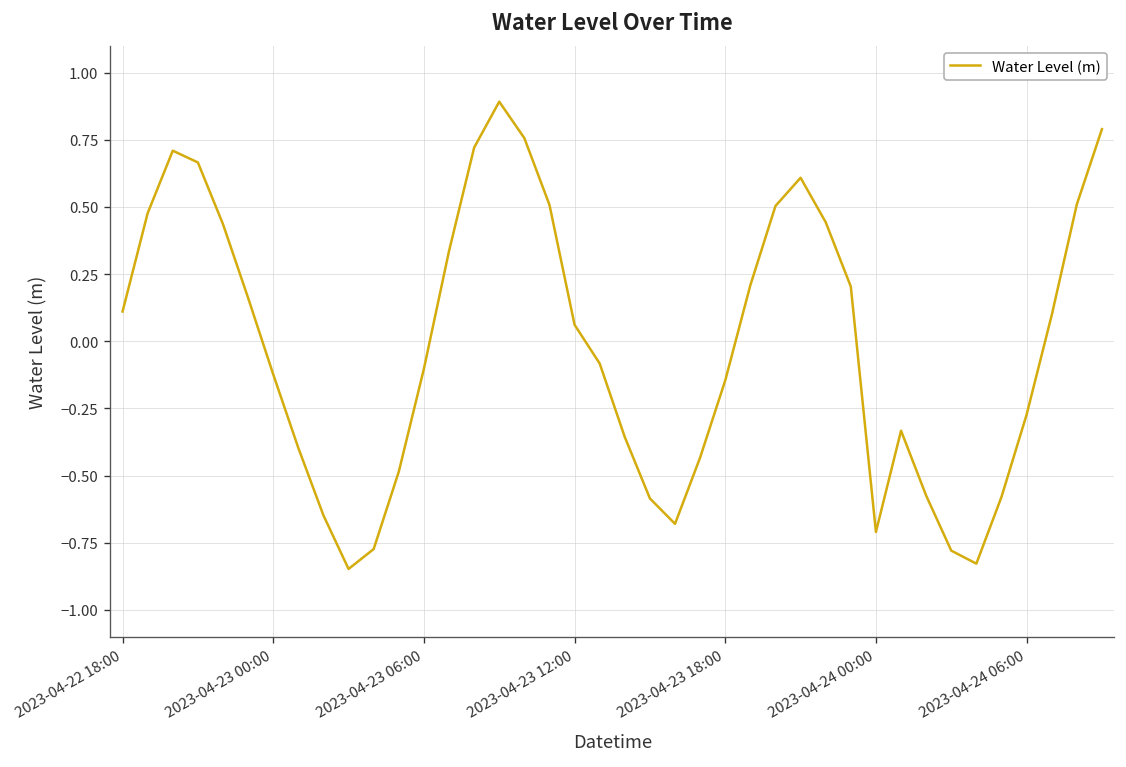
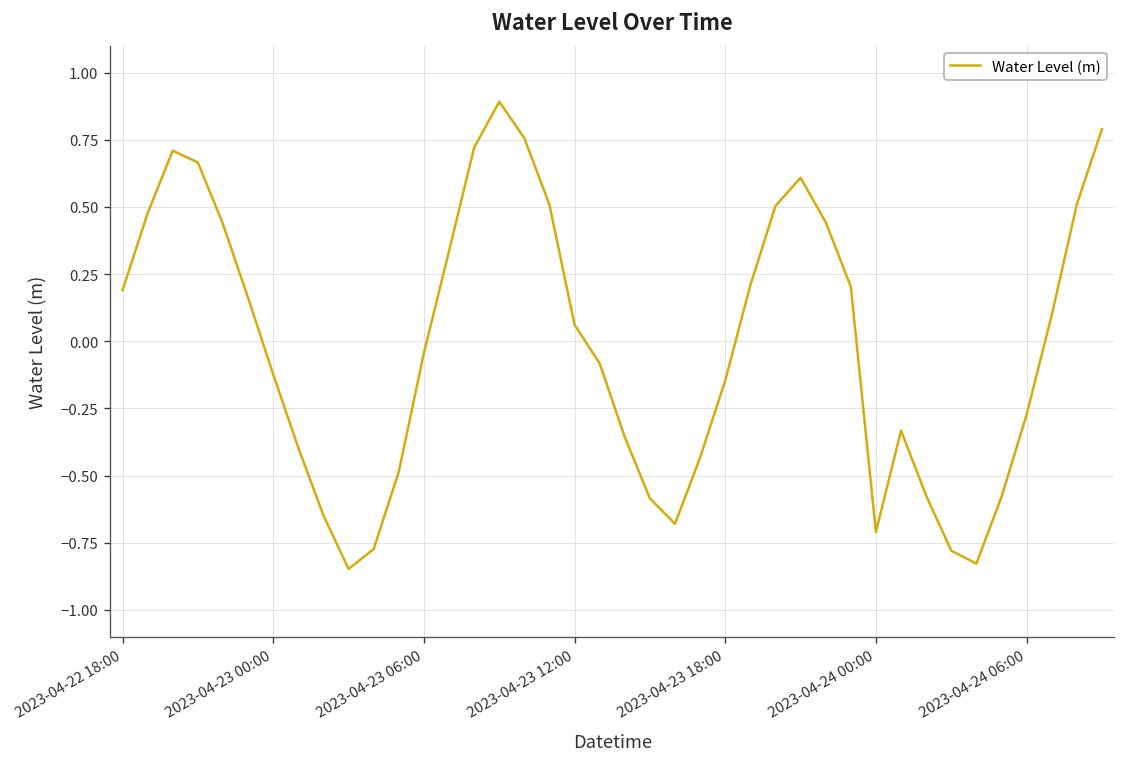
2023-04-22 18:00: 0.11 -> 0.19
2023-04-23 06:00: -0.10 -> -0.04
